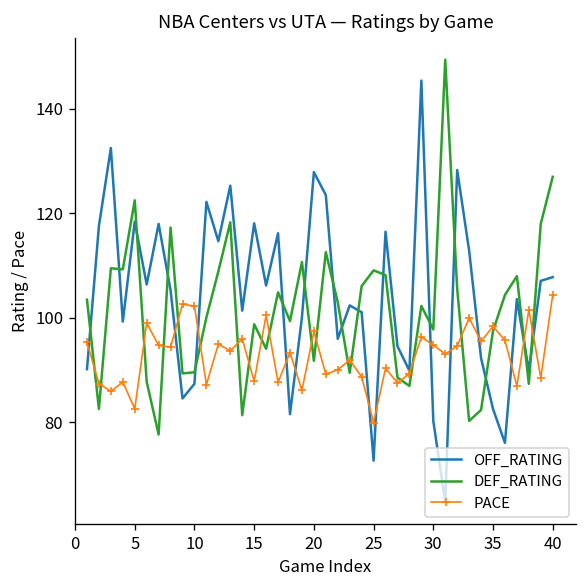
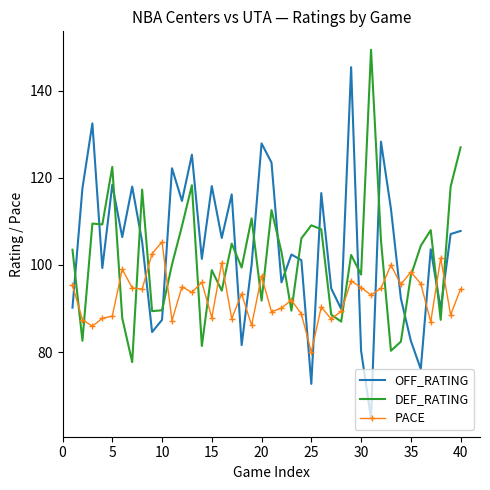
PACE, 5: 83 -> 88
PACE, 10: 102 -> 105
PACE, 40: 104 -> 94
